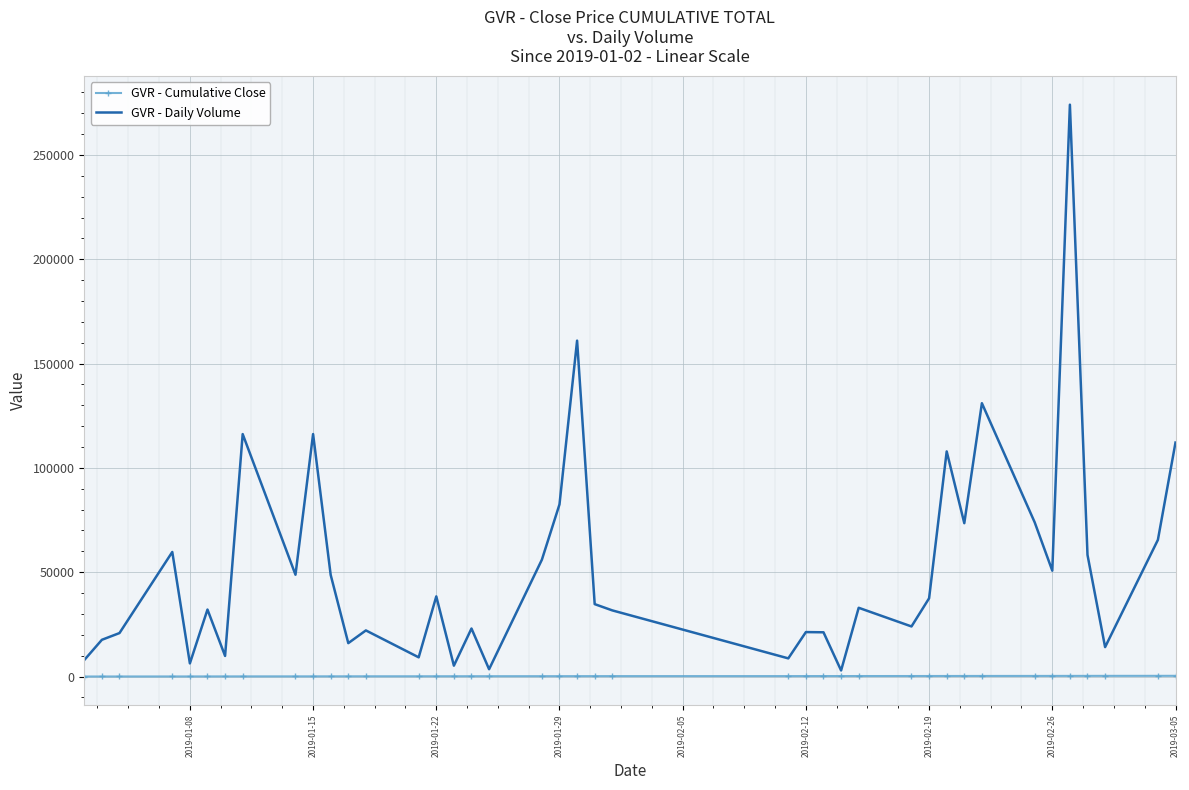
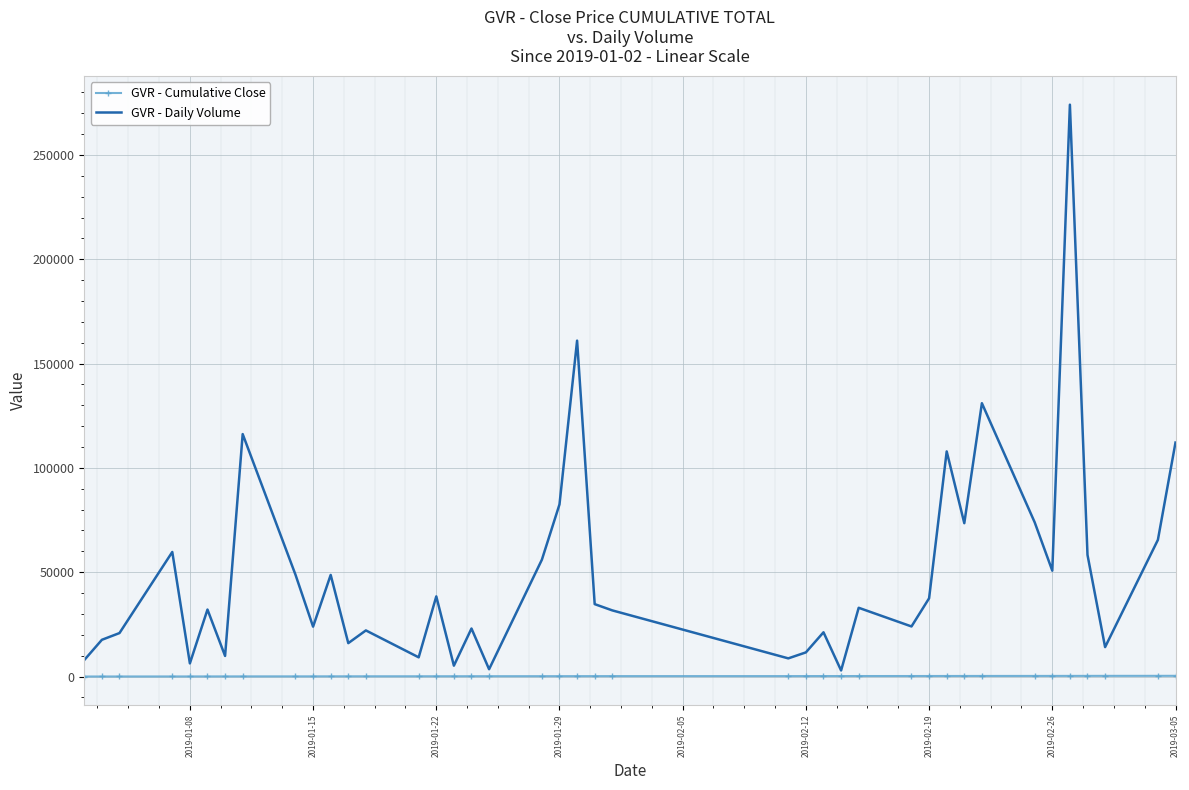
GVR - Daily Volume, 2019-01-15: 116000 -> 24000
GVR - Daily Volume, 2019-02-12: 21000 -> 12000
